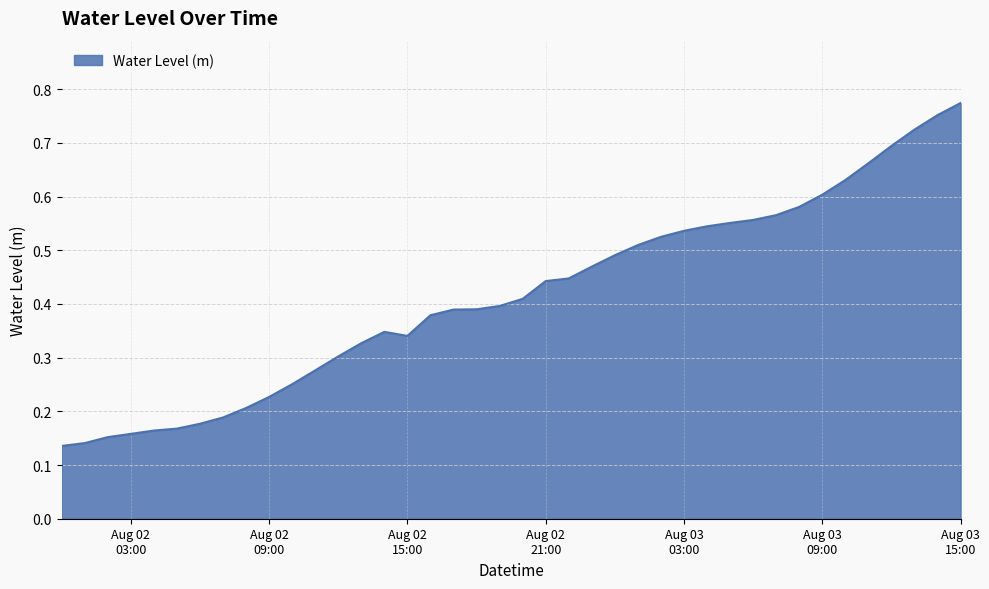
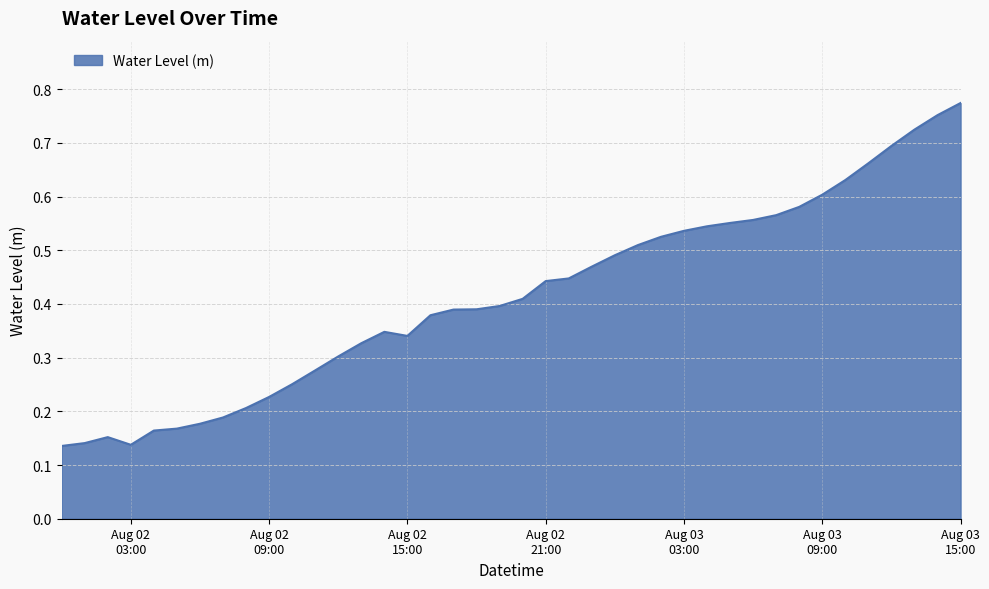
Aug 02 03:00: 0.16 -> 0.14
